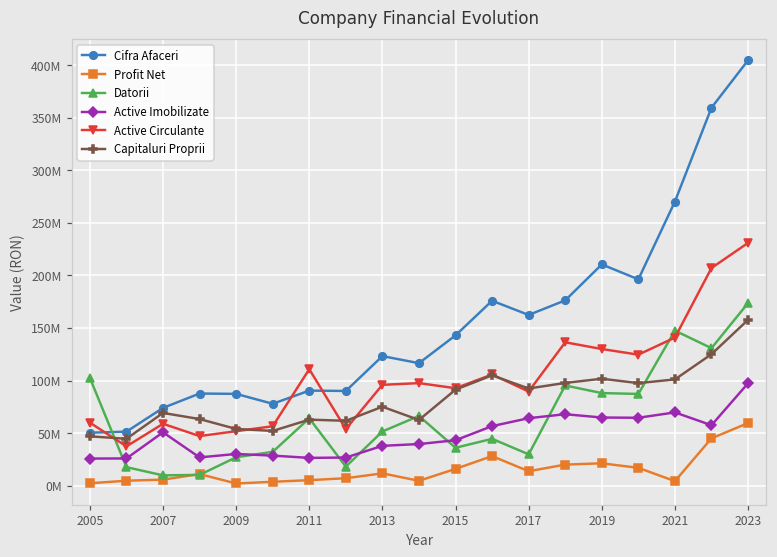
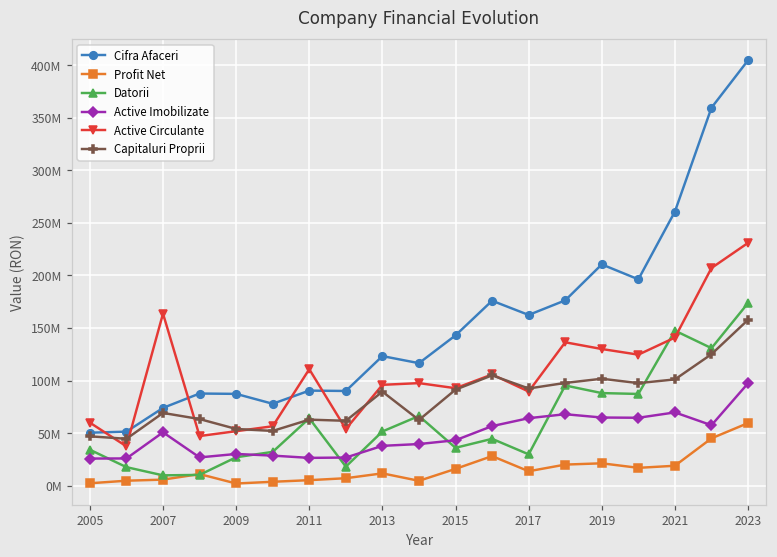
Datorii, 2005: 100000000 -> 30000000
Active Circulante, 2007: 60000000 -> 160000000
Capitaluri Proprii, 2013: 80000000 -> 90000000
Cifra Afaceri, 2021: 270000000 -> 260000000
Profit Net, 2021: 0 -> 20000000
